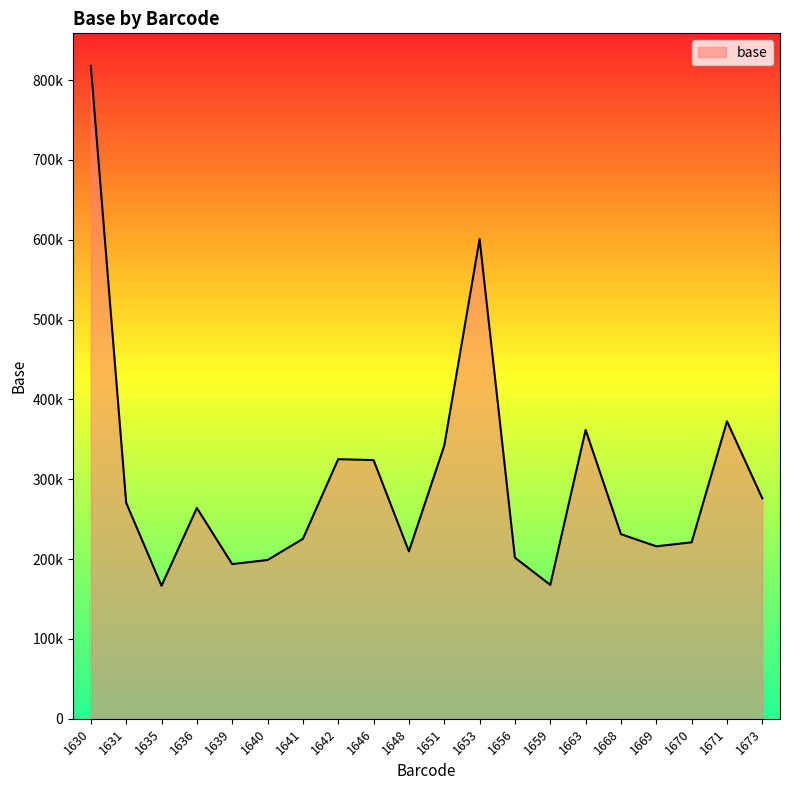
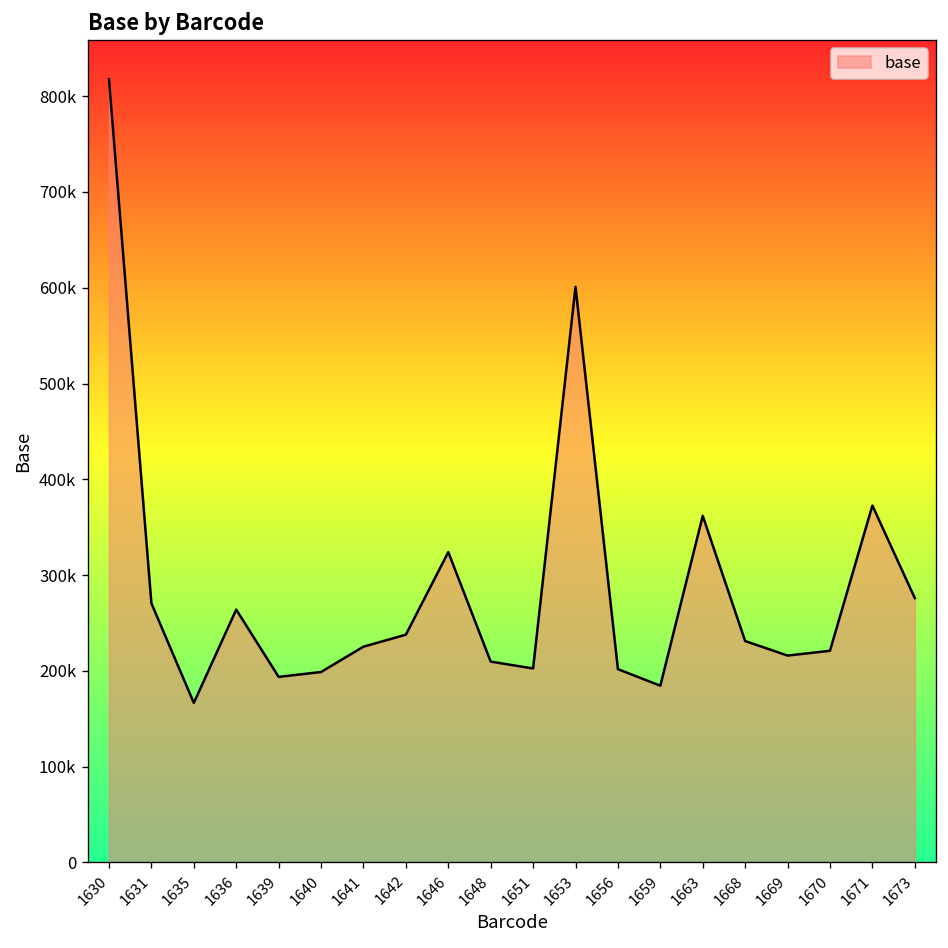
1642: 330000 -> 240000
1651: 340000 -> 200000
1659: 170000 -> 180000
